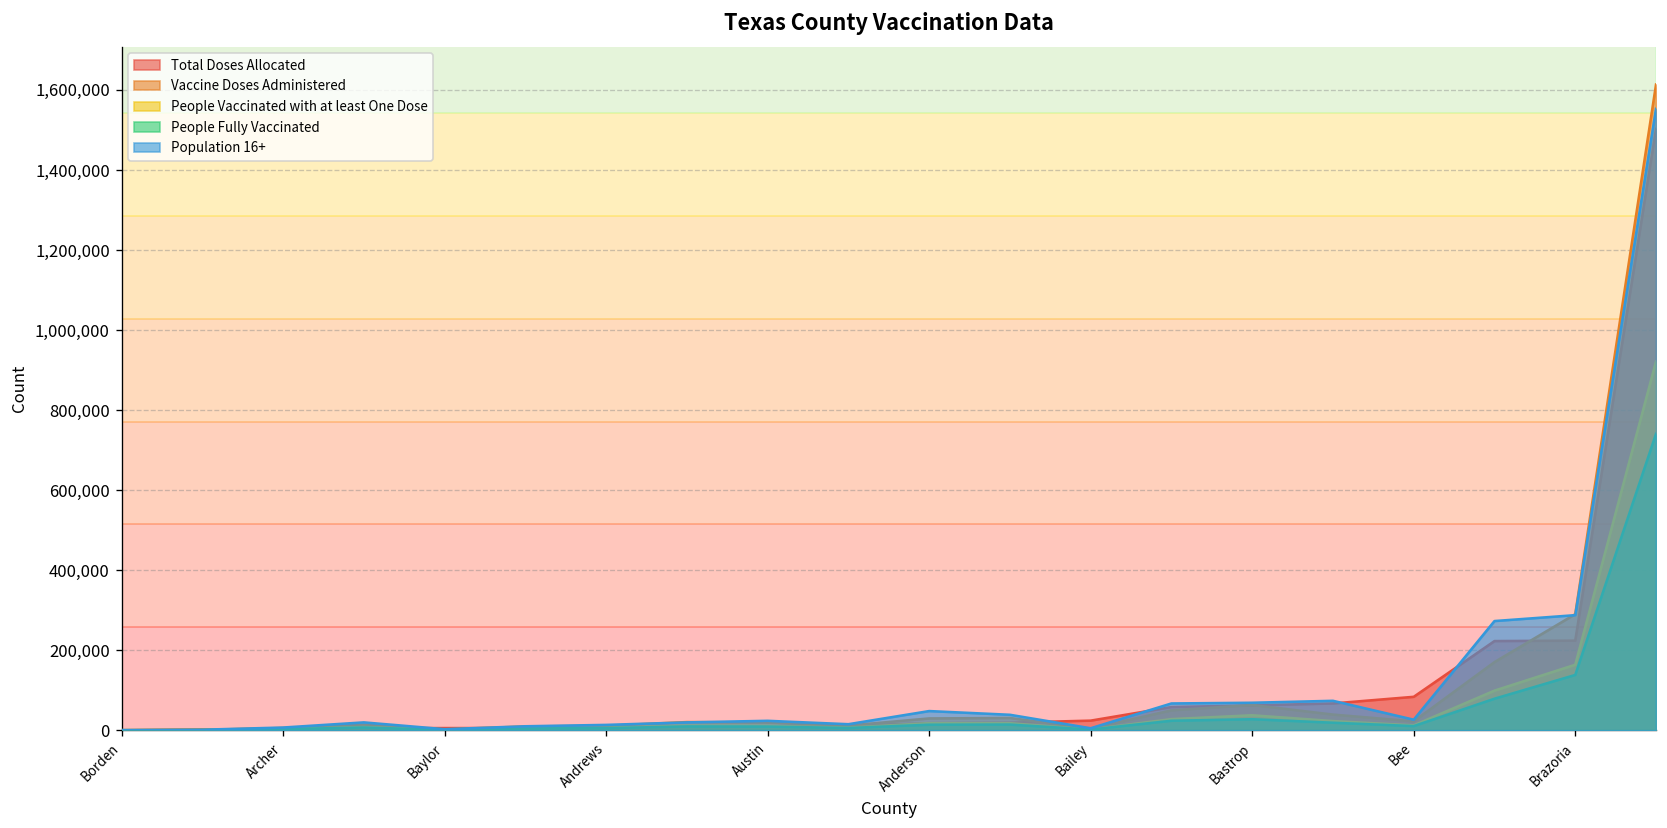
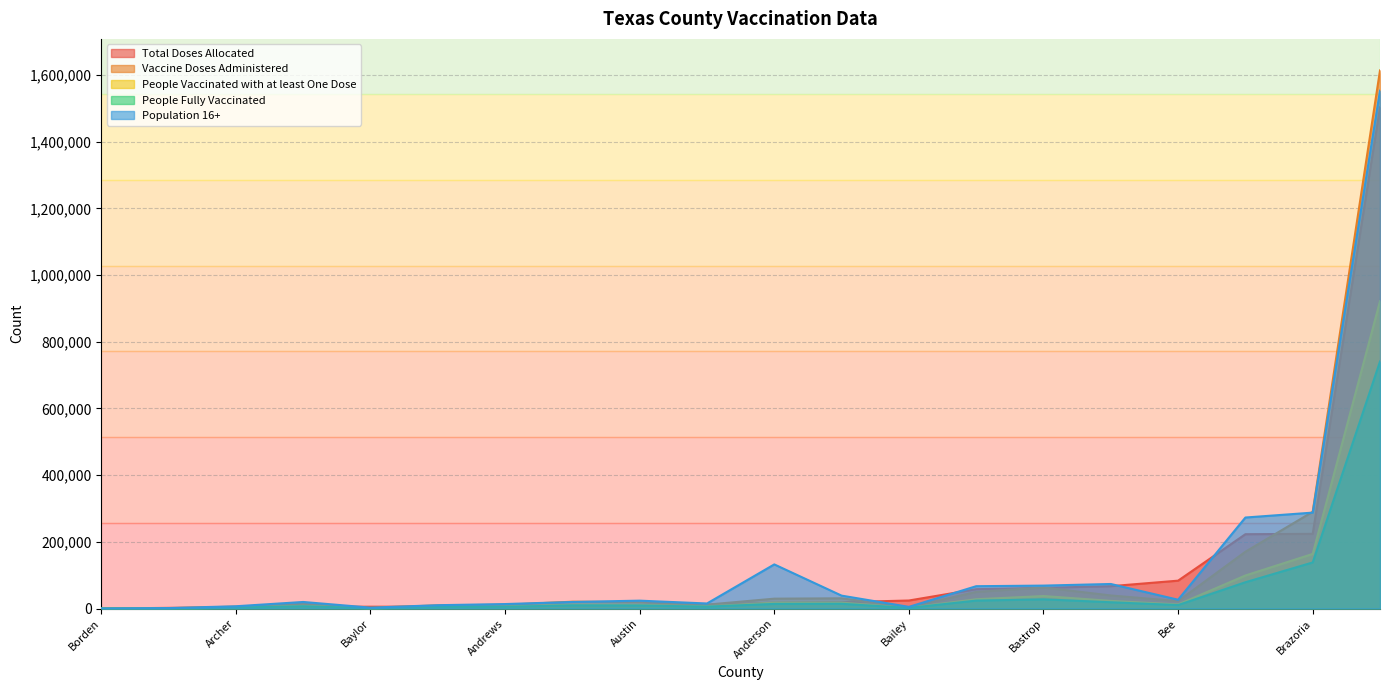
Population 16+, Anderson: 50,000 -> 130,000
